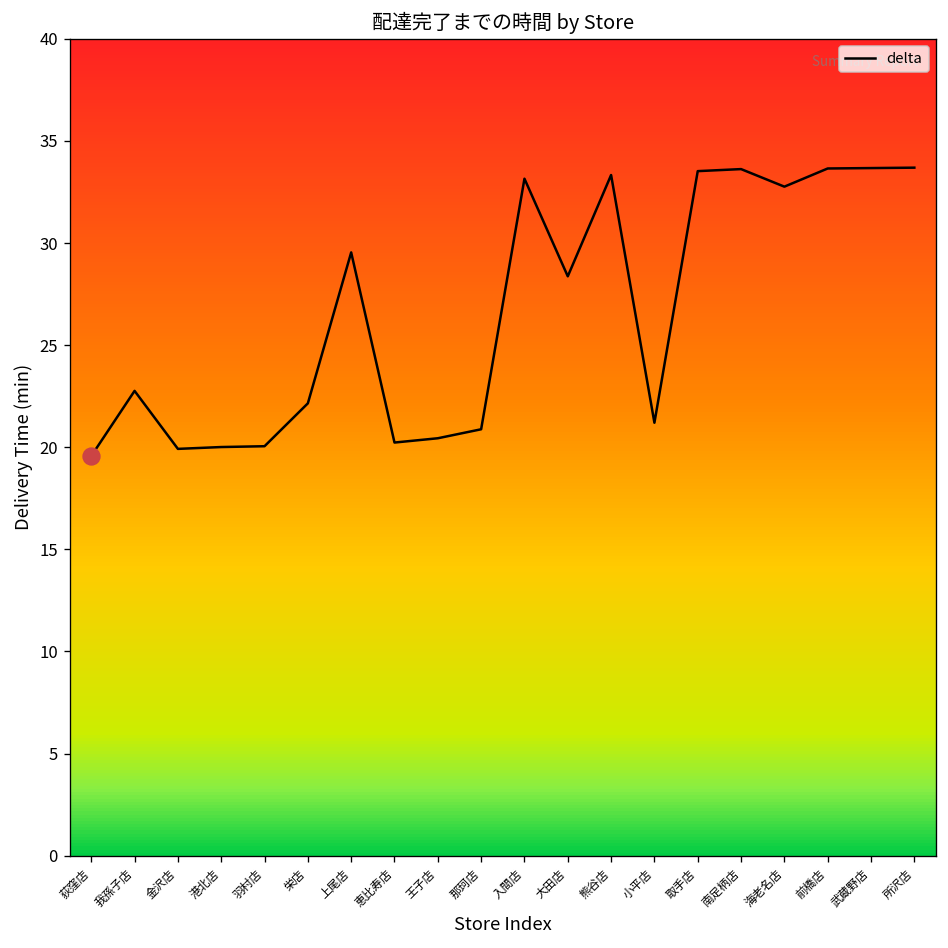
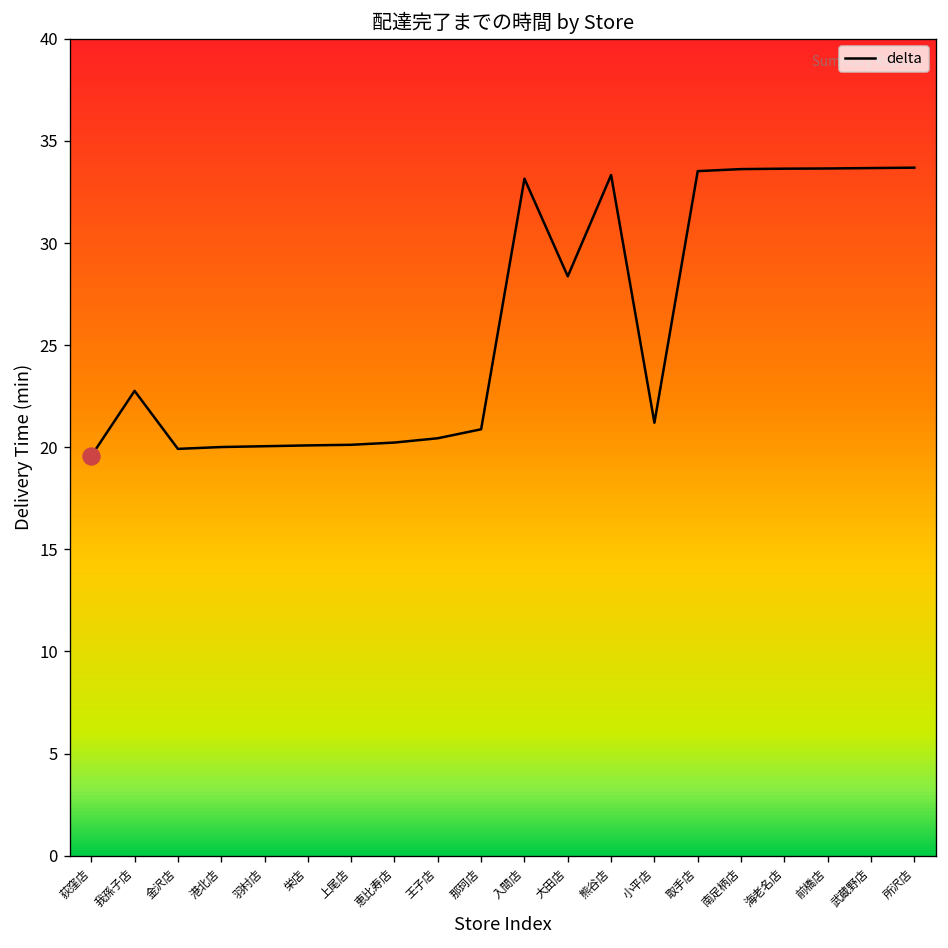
delta, 栄店: 22.2 -> 20.1
delta, 上尾店: 29.5 -> 20.1
delta, 海老名店: 32.8 -> 33.6
